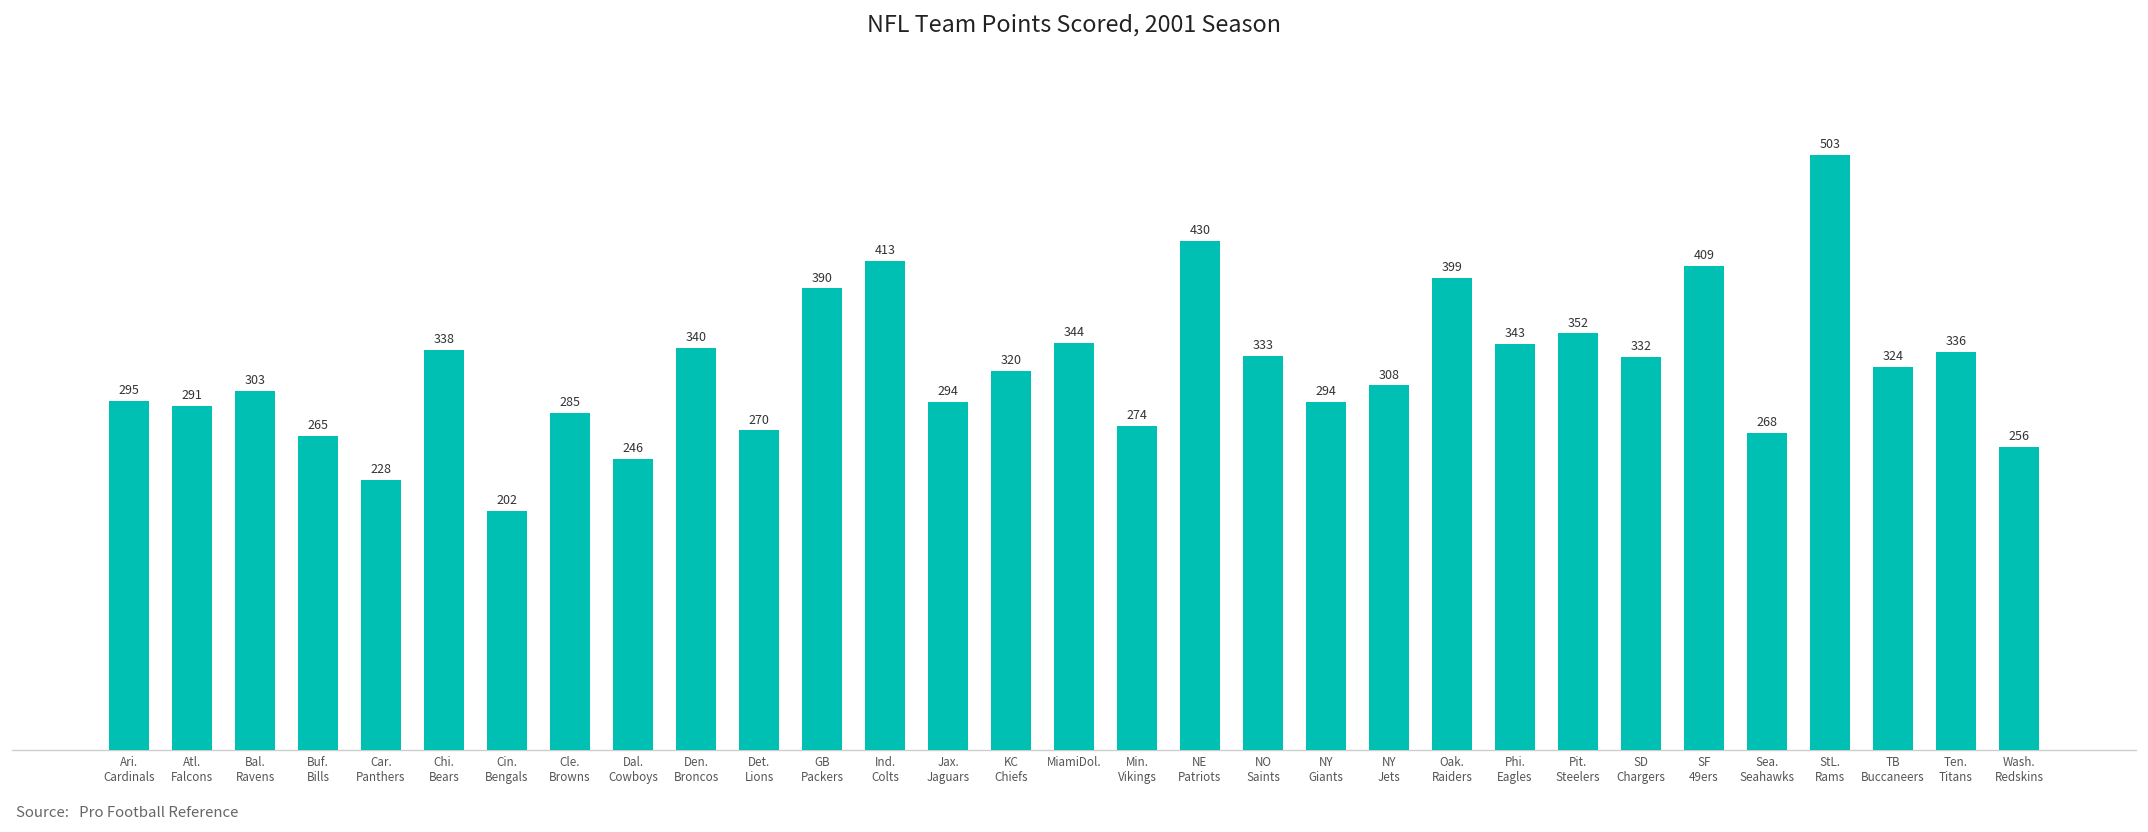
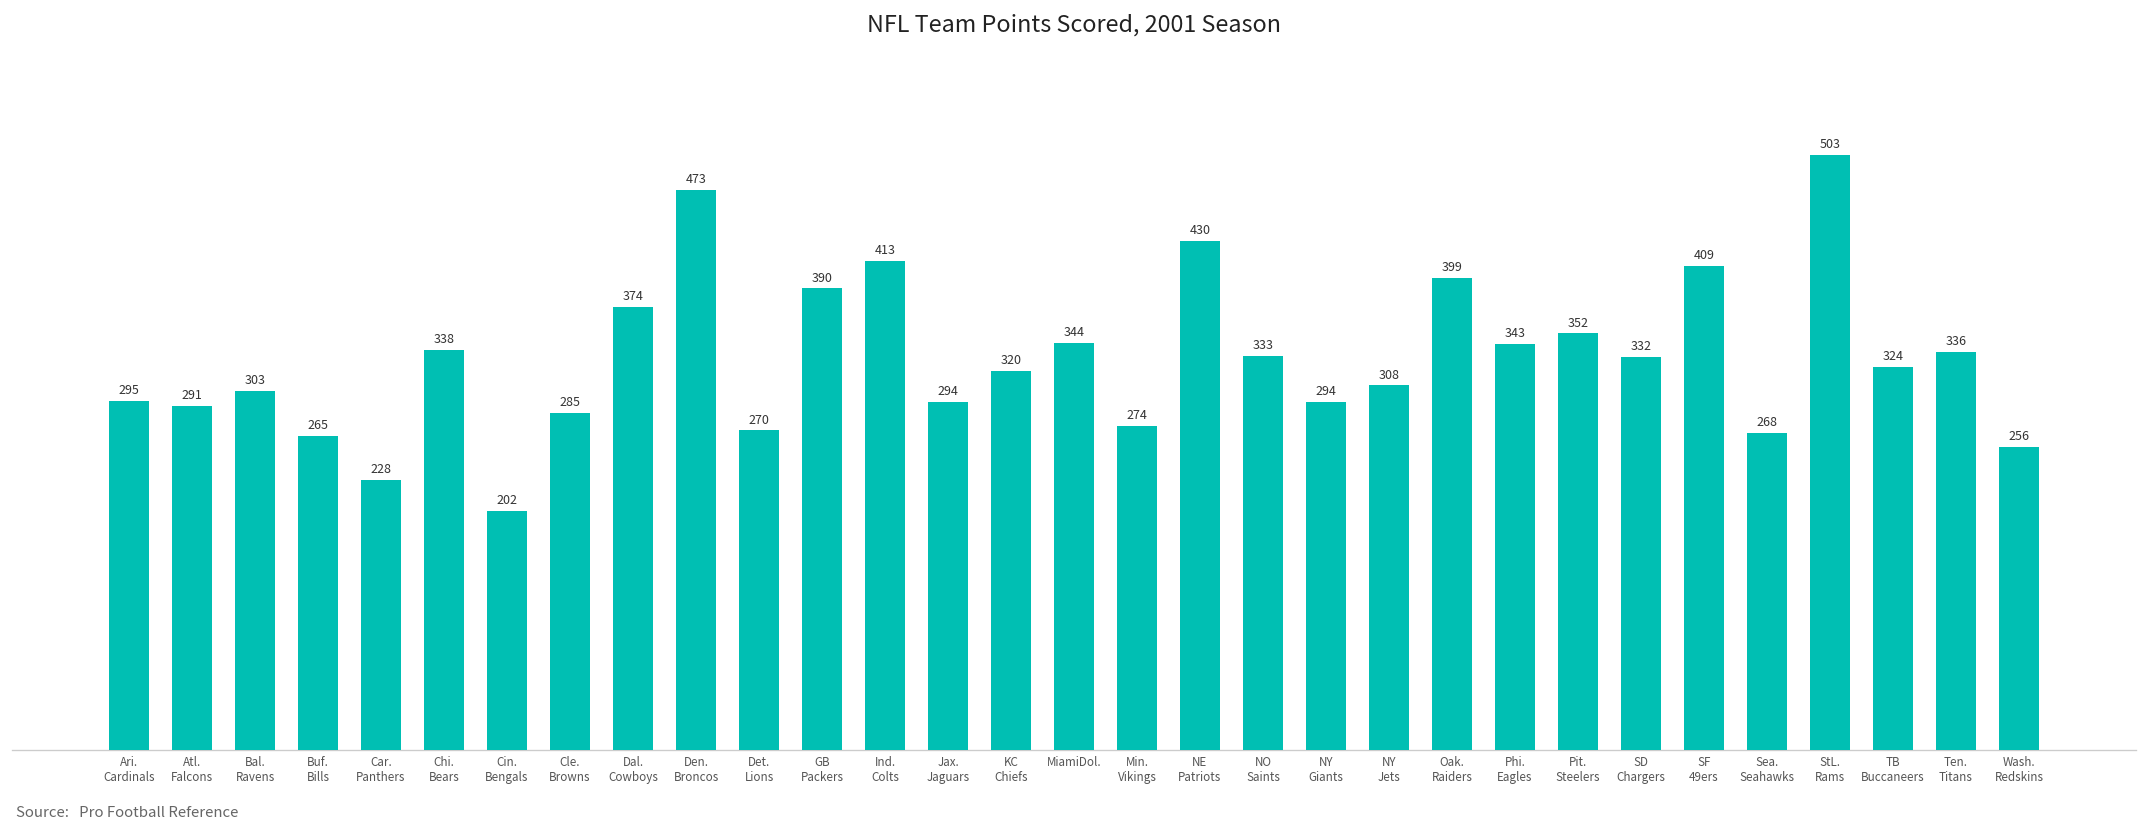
Dal. Cowboys: 246 -> 374
Den. Broncos: 340 -> 473
